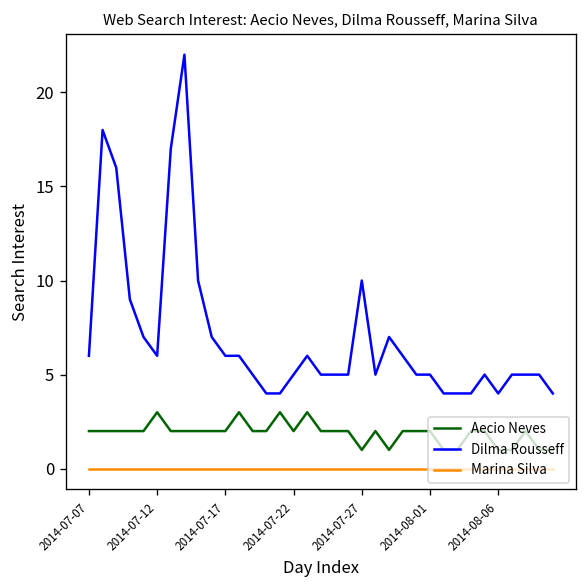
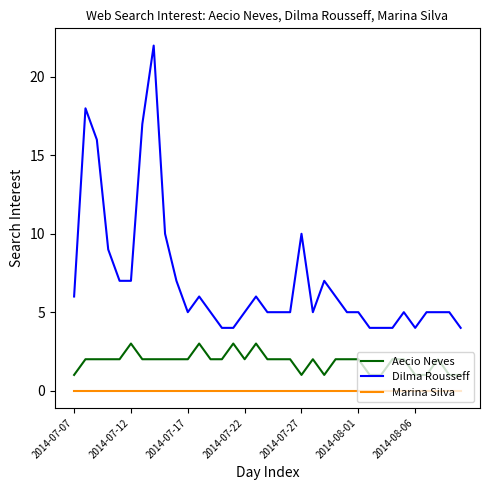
Aecio Neves, 2014-07-07: 2 -> 1
Dilma Rousseff, 2014-07-12: 6 -> 7
Dilma Rousseff, 2014-07-17: 6 -> 5
